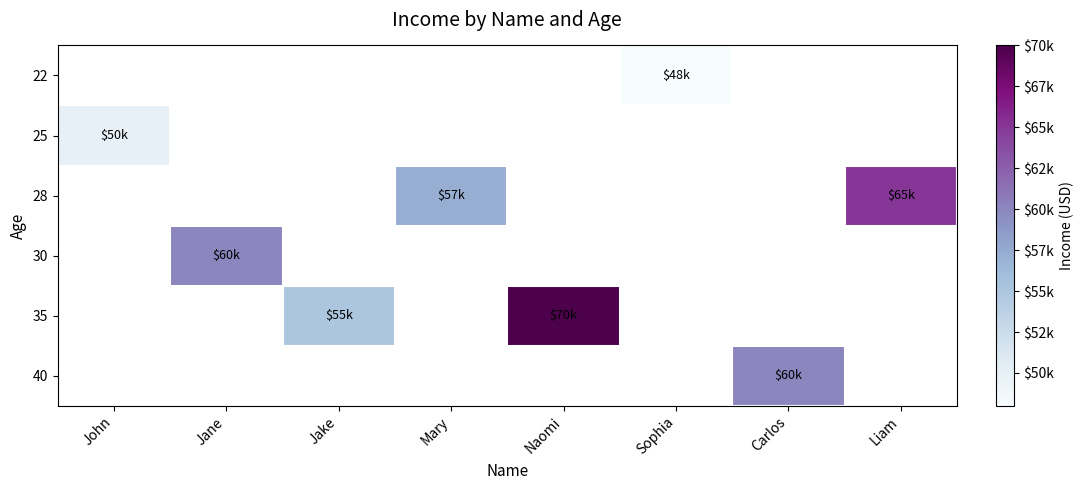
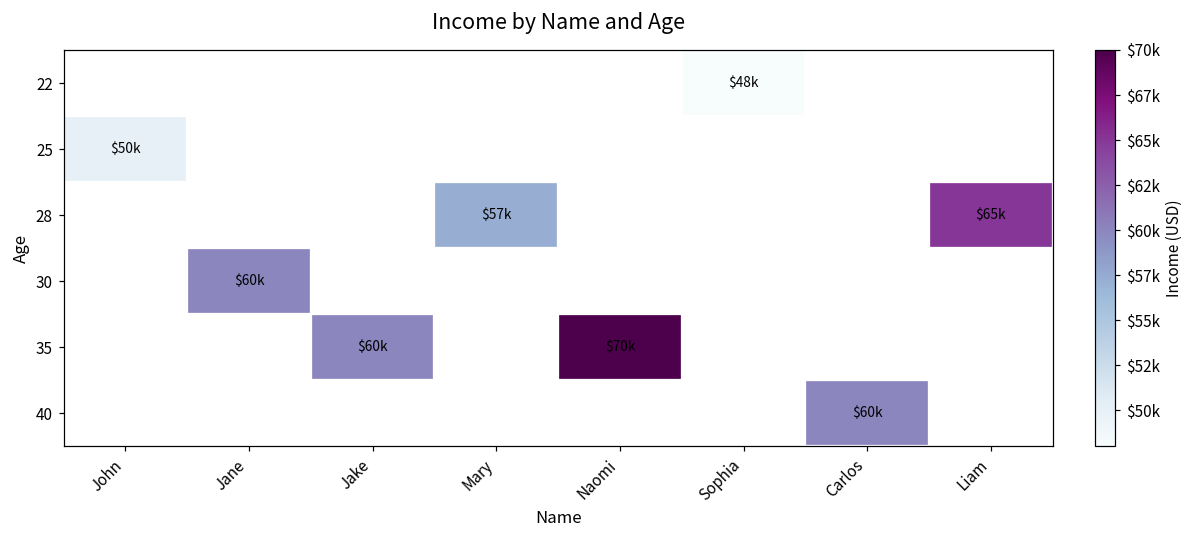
35, Jake: $55k -> $60k
